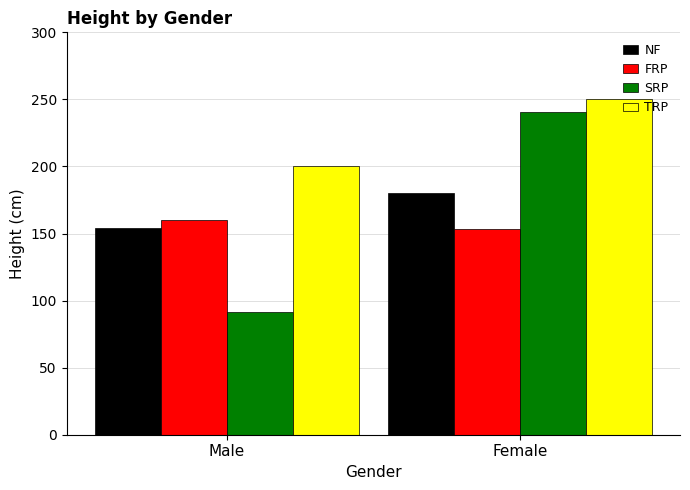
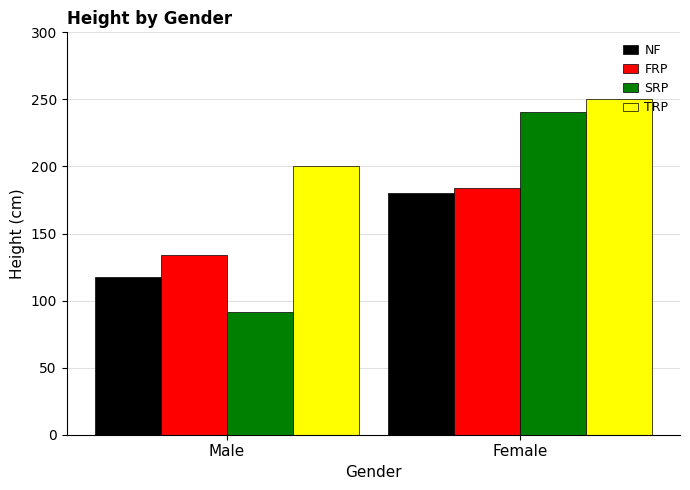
NF, Male: 154 -> 117
FRP, Male: 160 -> 134
FRP, Female: 153 -> 184
